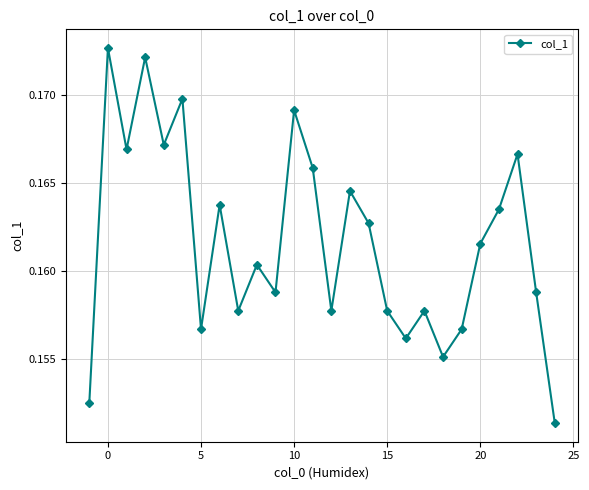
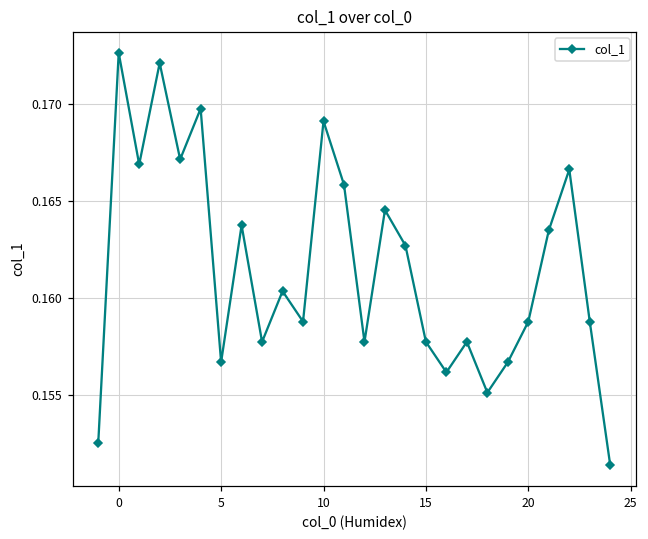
20: 0.1615 -> 0.1588
